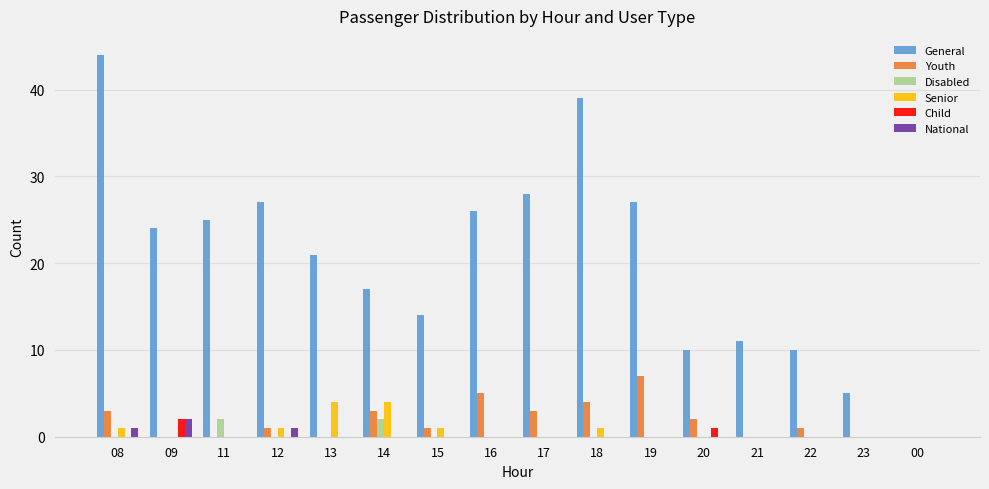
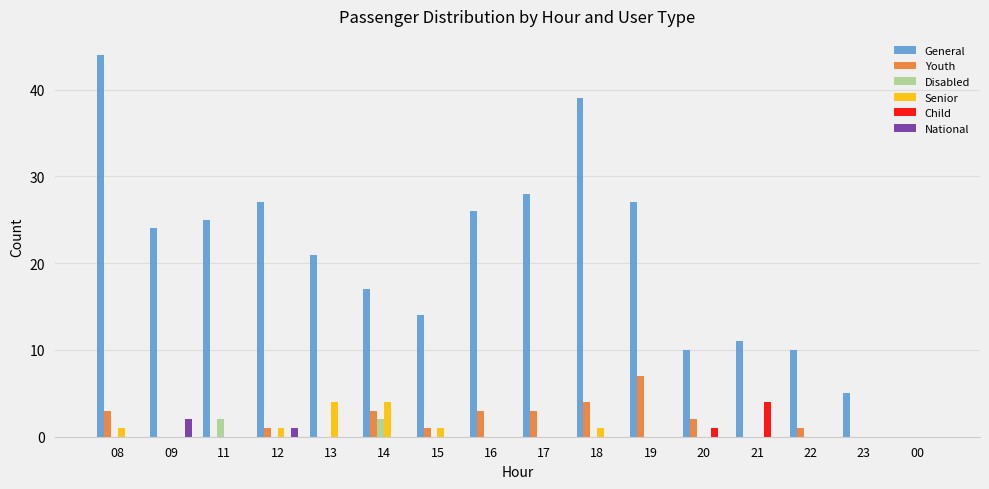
National, 08: 1 -> 0
Child, 09: 2 -> 0
Youth, 16: 5 -> 3
Child, 21: 0 -> 4
